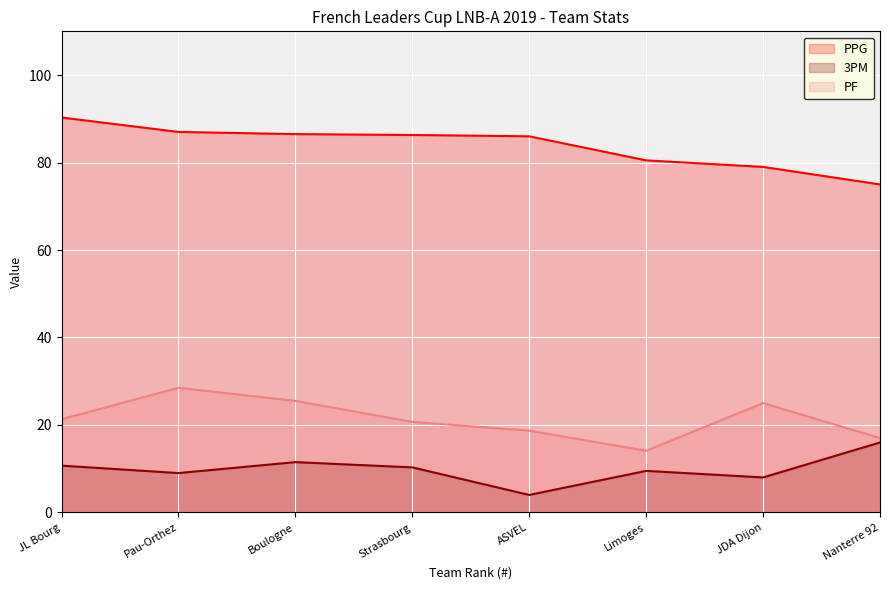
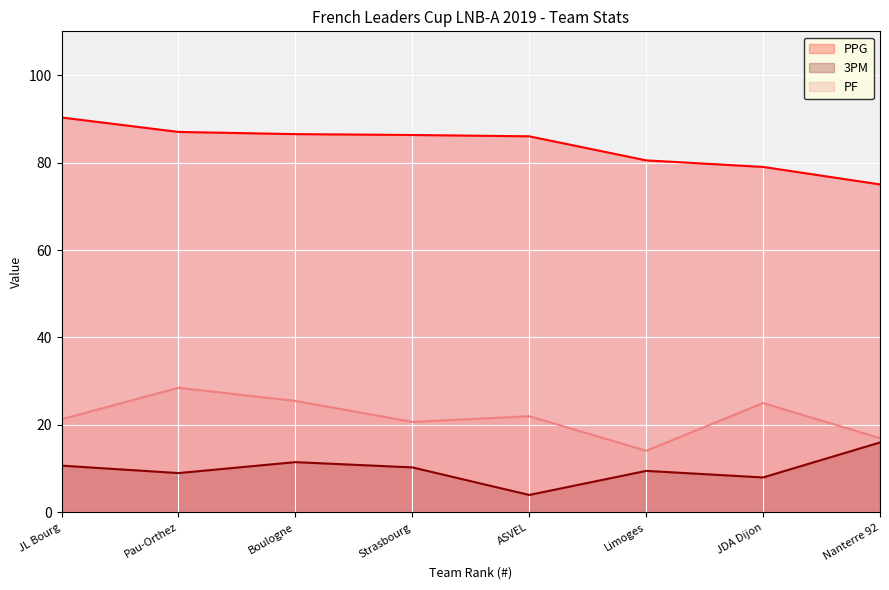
PF, ASVEL: 19 -> 22
